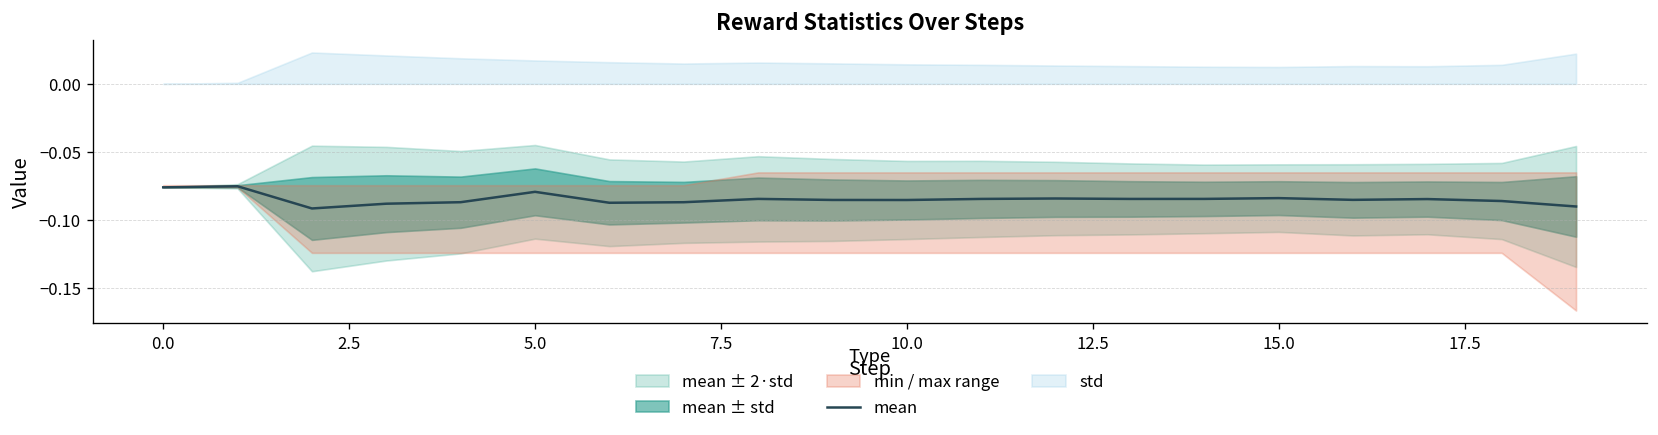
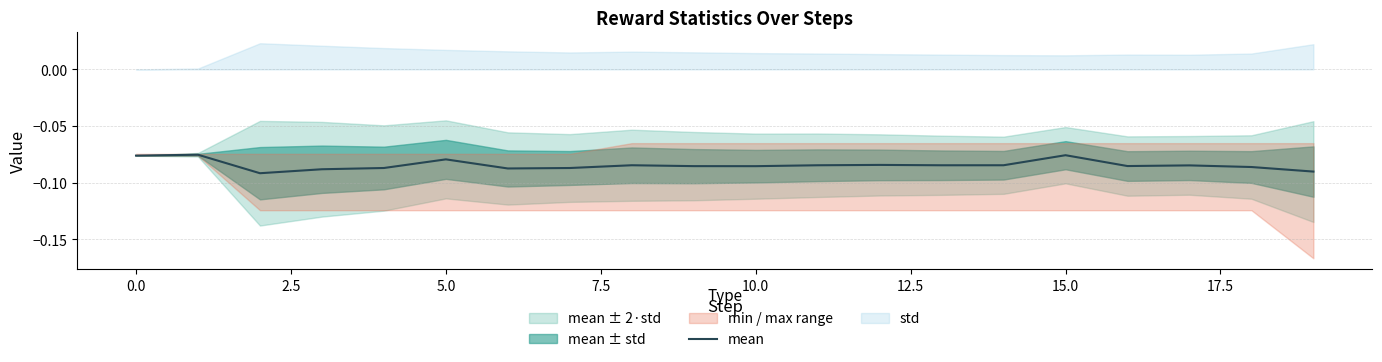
mean, 15.0: -0.084 -> -0.076
